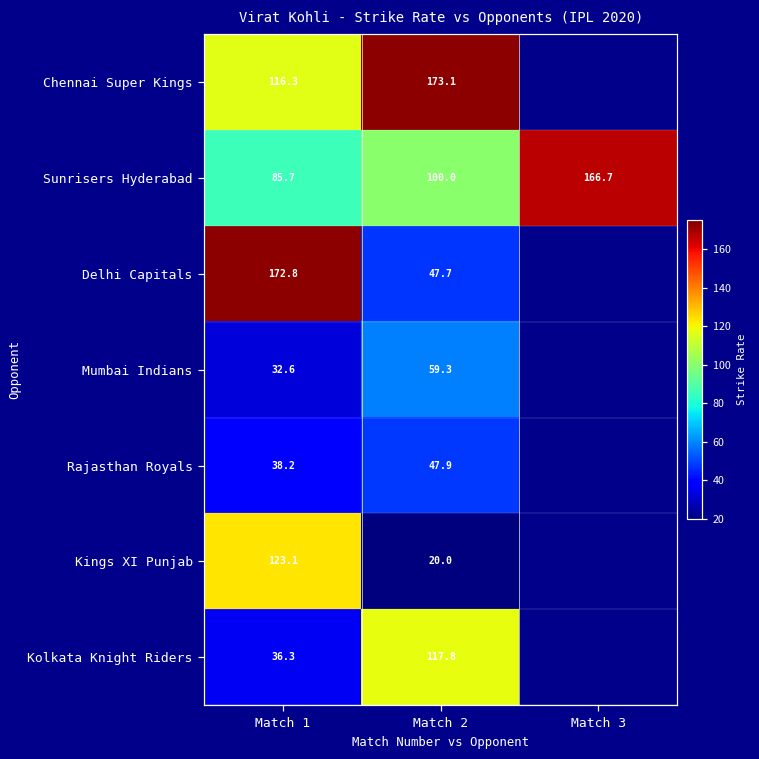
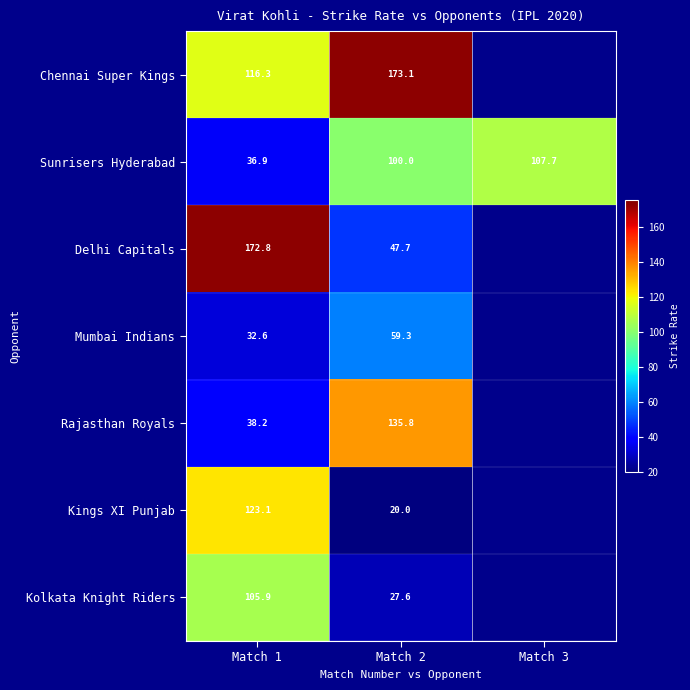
Sunrisers Hyderabad, Match 1: 85.7 -> 36.9
Sunrisers Hyderabad, Match 3: 166.7 -> 107.7
Rajasthan Royals, Match 2: 47.9 -> 135.8
Kolkata Knight Riders, Match 1: 36.3 -> 105.9
Kolkata Knight Riders, Match 2: 117.8 -> 27.6
